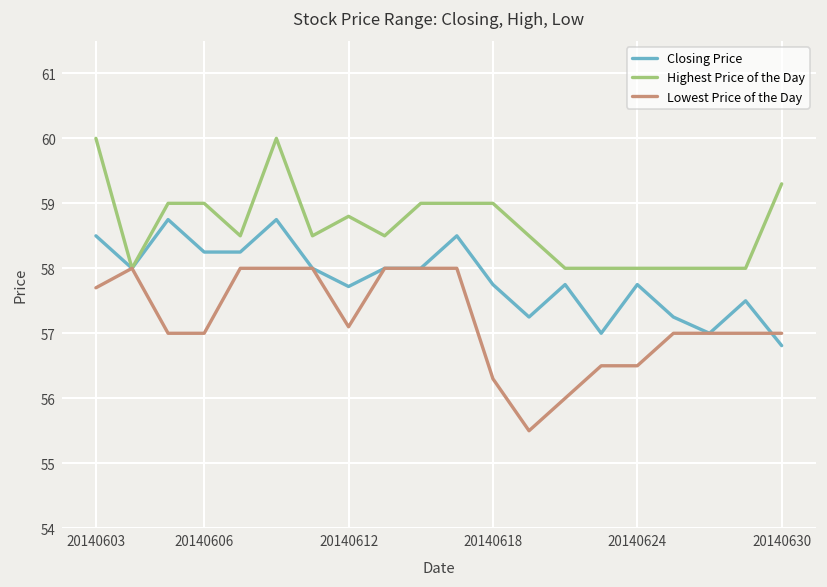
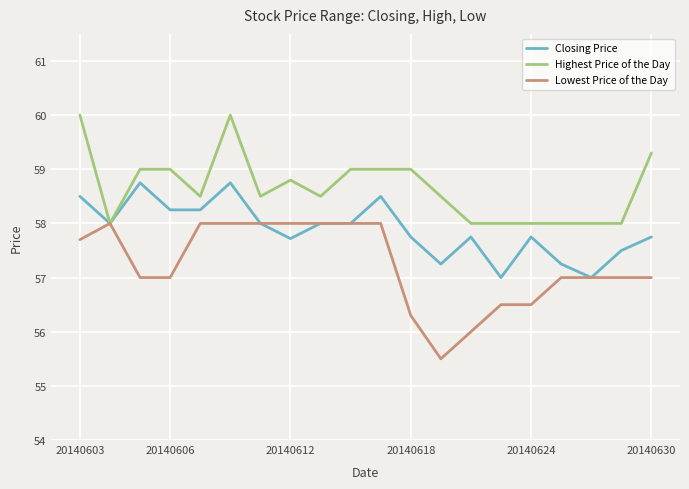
Lowest Price of the Day, 20140612: 57.1 -> 58.0
Closing Price, 20140630: 56.8 -> 57.8
